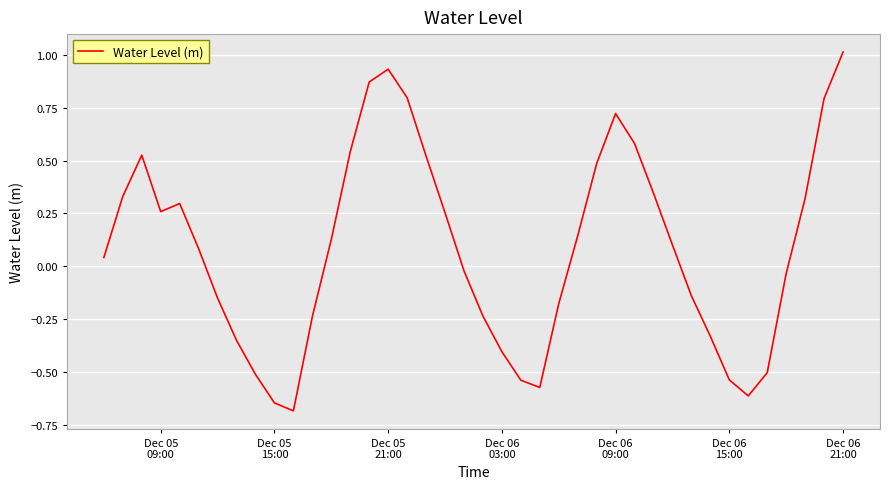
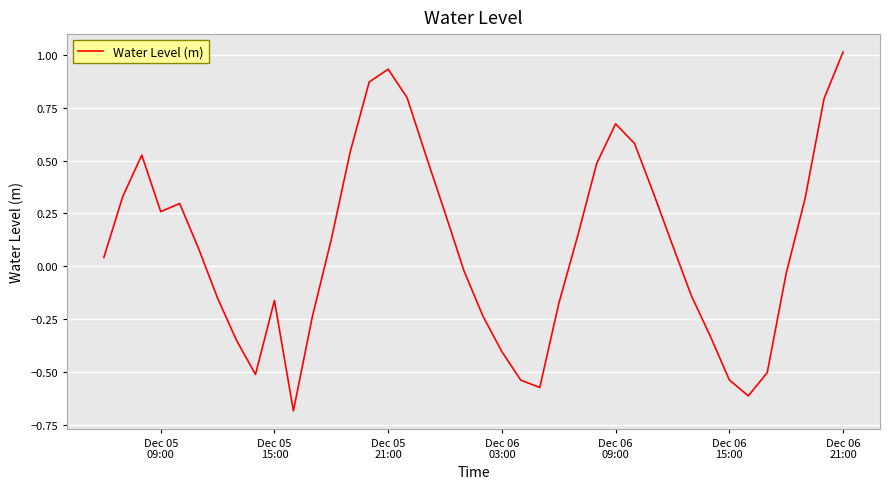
Dec 05 15:00: -0.65 -> -0.16
Dec 06 09:00: 0.72 -> 0.67
